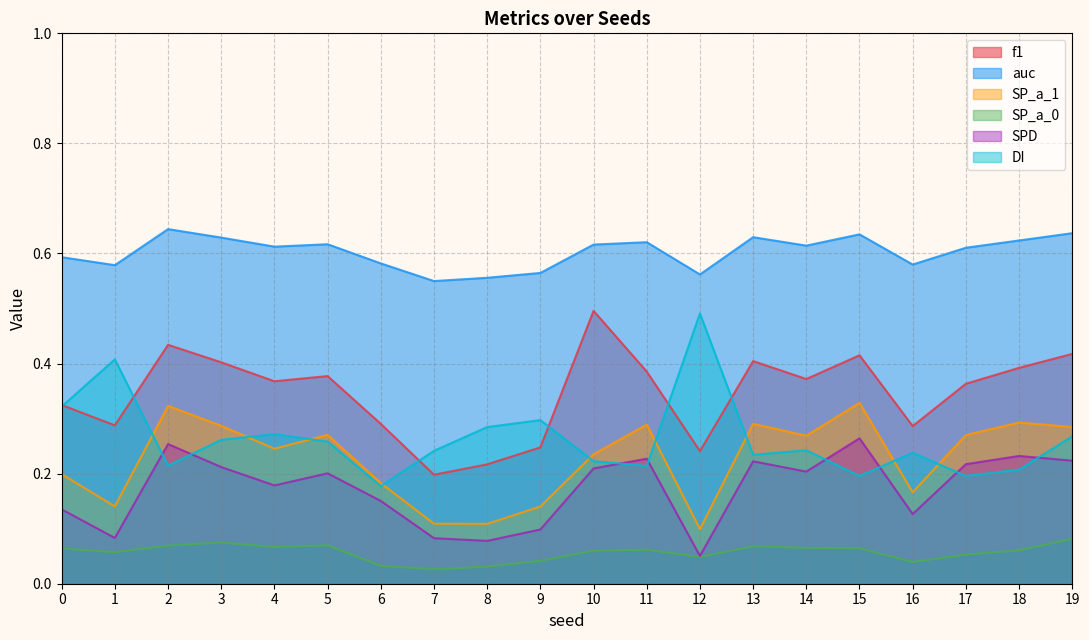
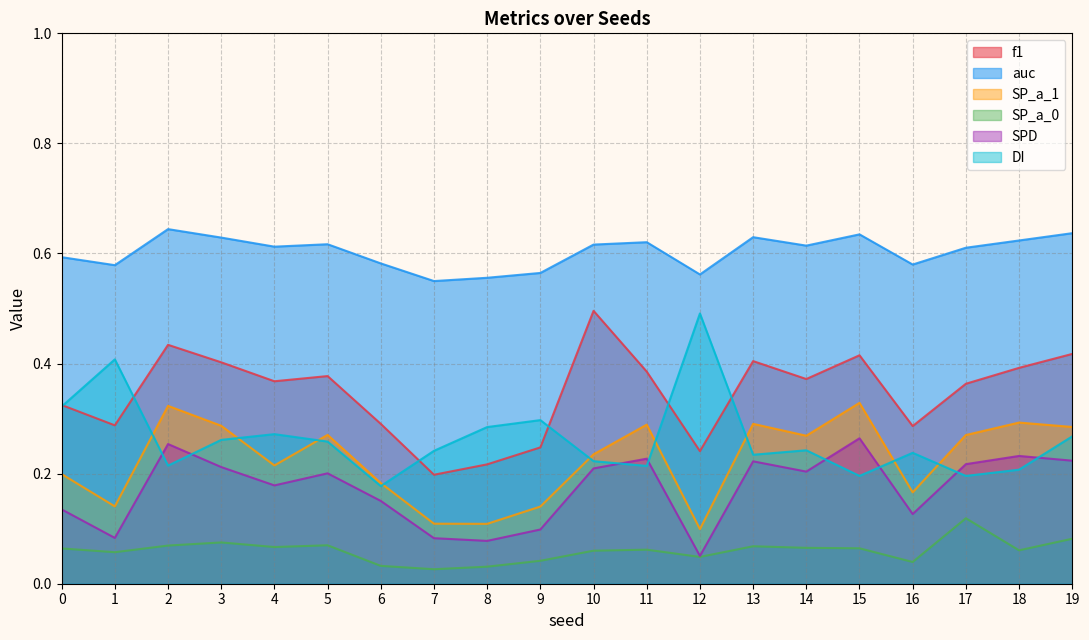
SP_a_1, 4: 0.25 -> 0.21
SP_a_0, 17: 0.05 -> 0.12
